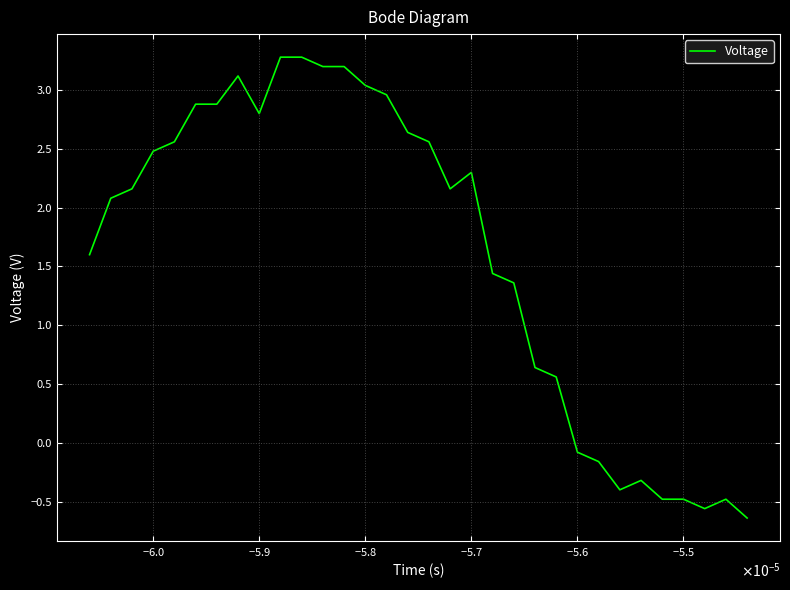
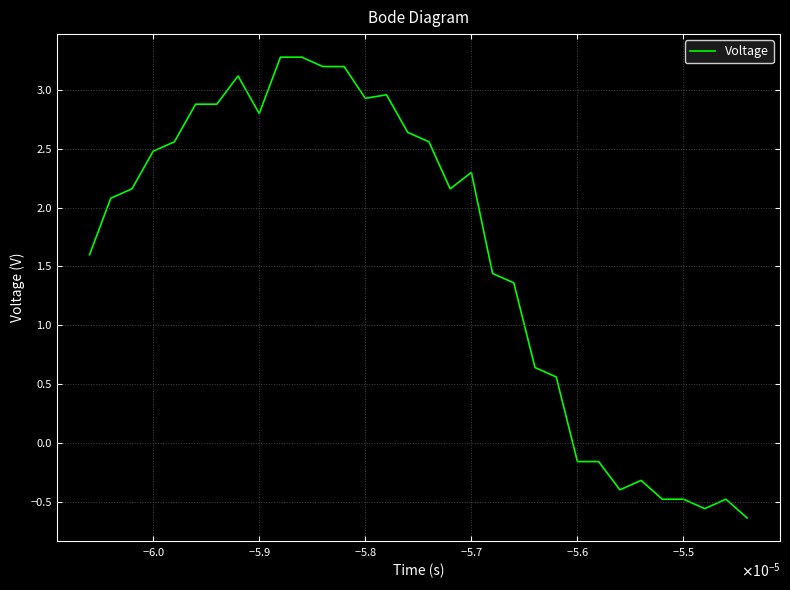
−5.8: 3.04 -> 2.93
−5.6: -0.08 -> -0.16
